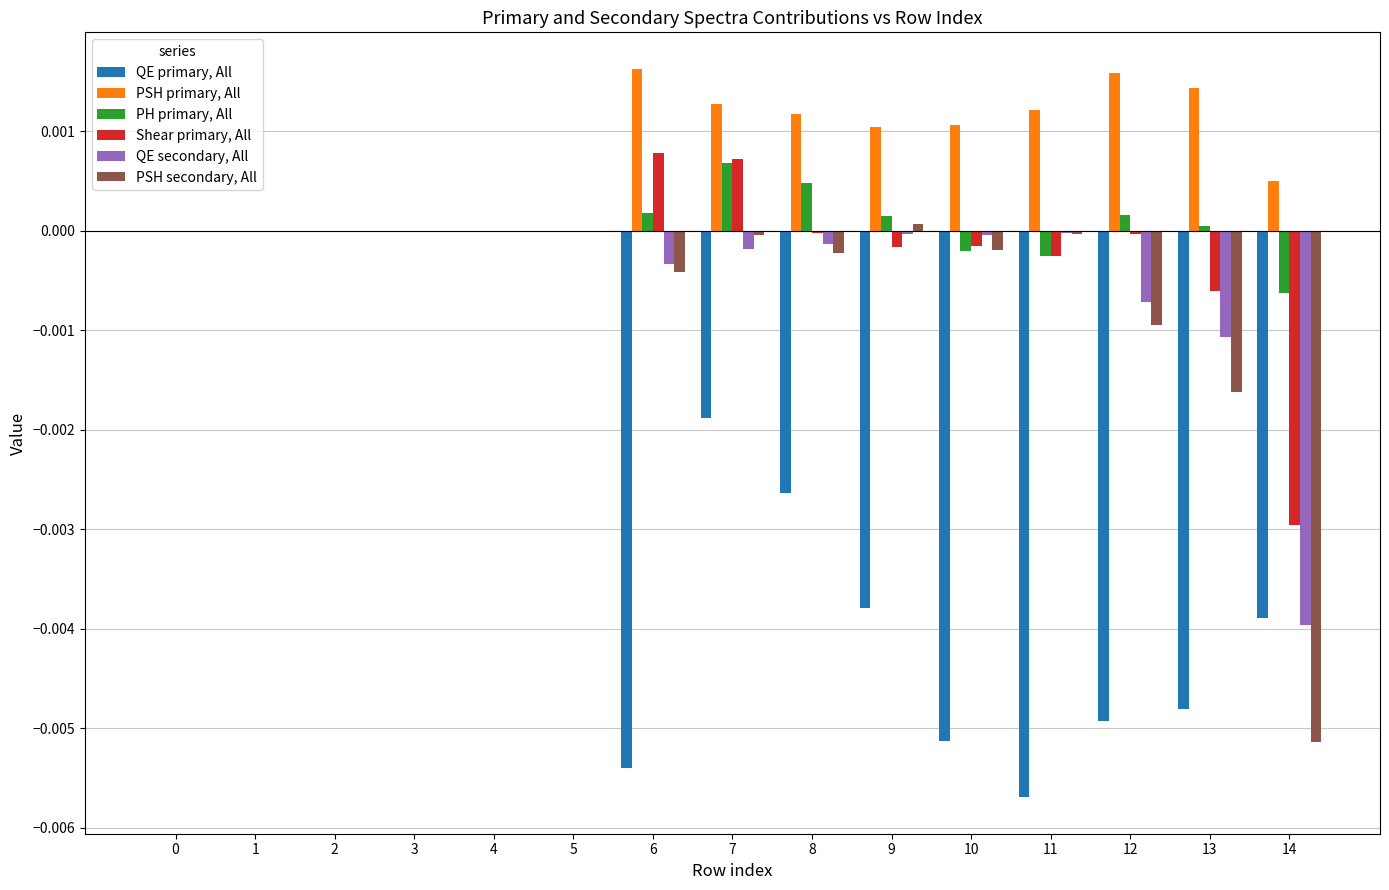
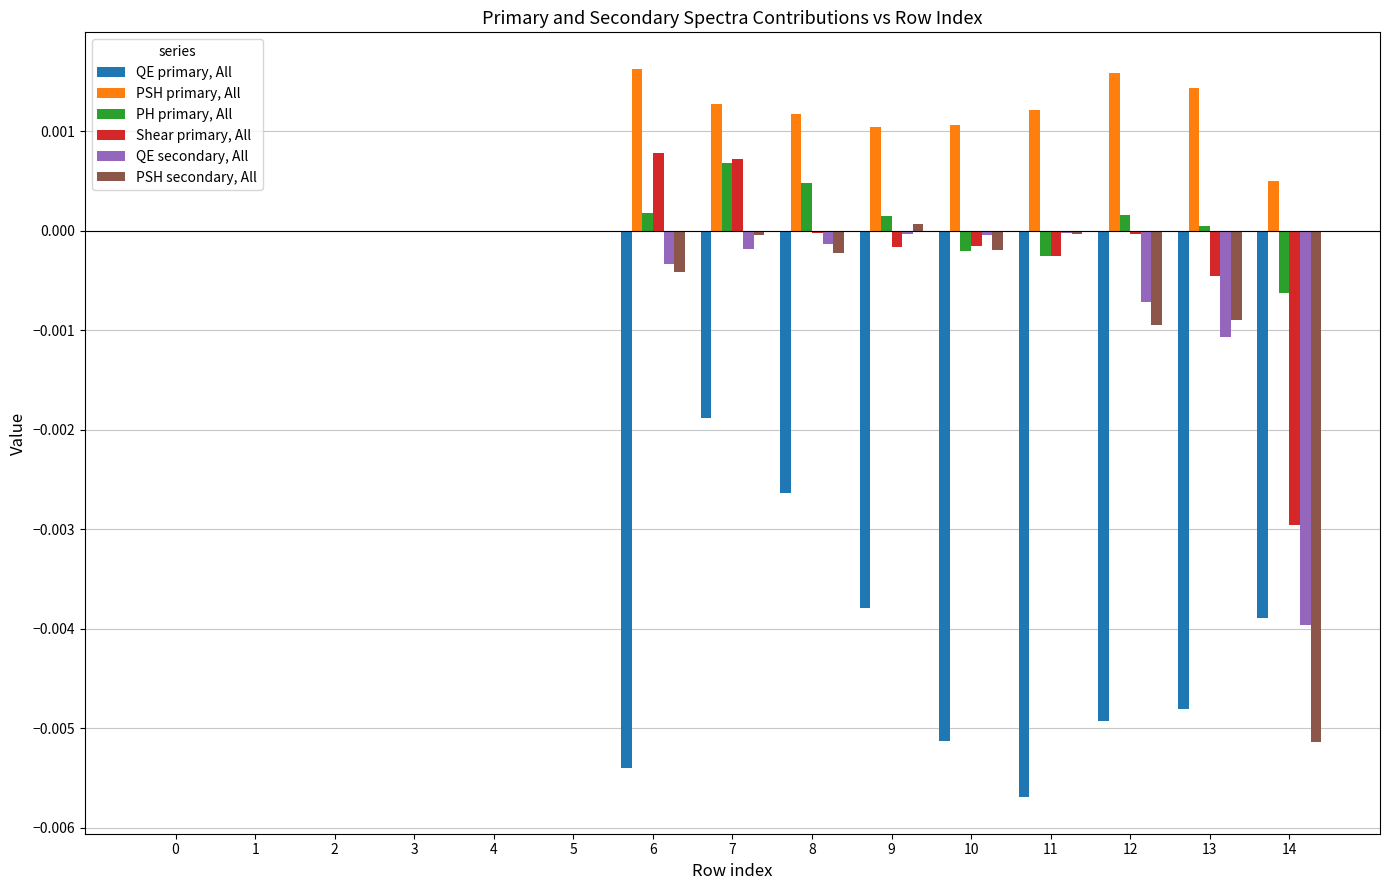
Shear primary, All, 13: -0.0006 -> -0.0005
PSH secondary, All, 13: -0.0016 -> -0.0009
